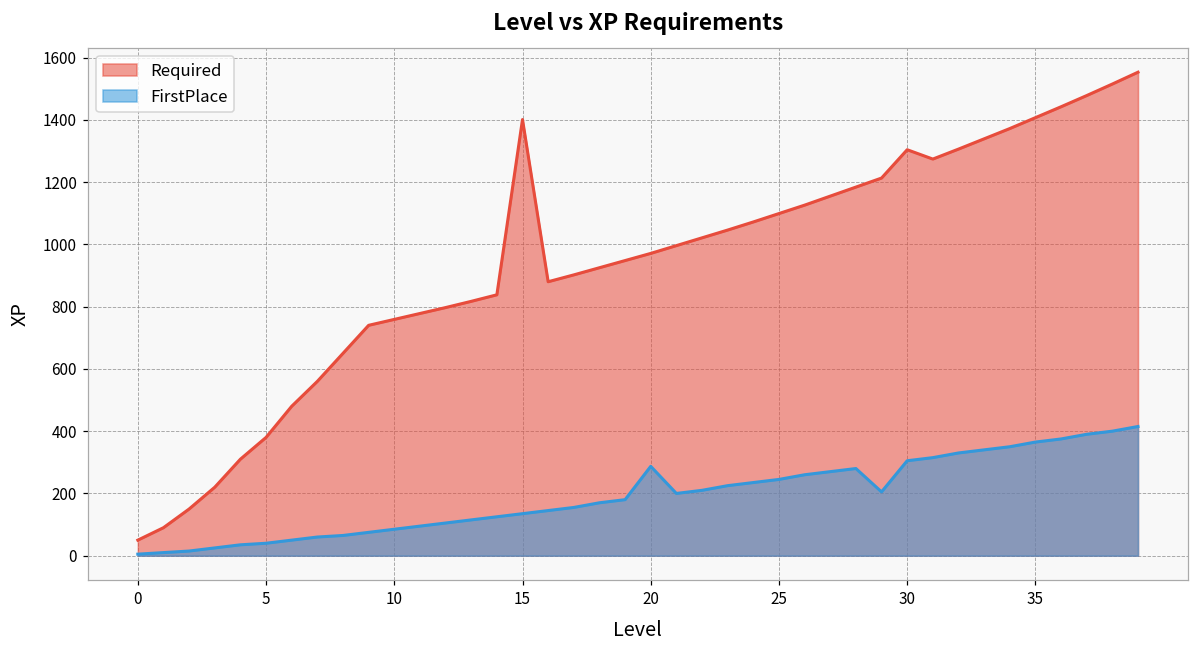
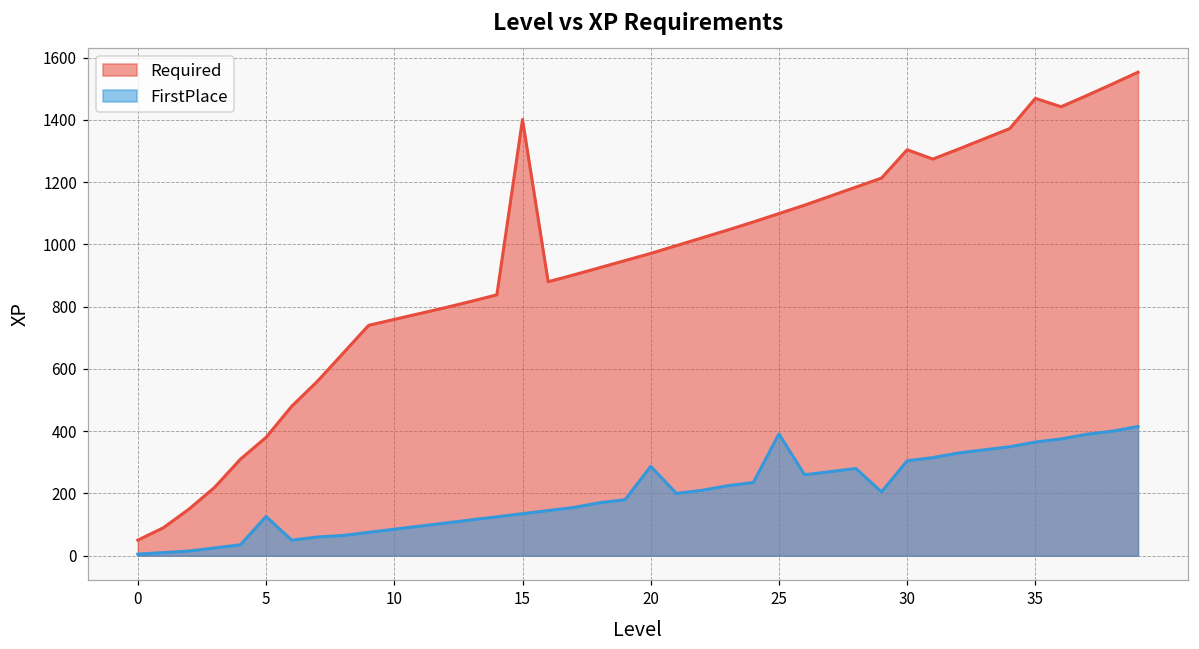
FirstPlace, 5: 40 -> 130
FirstPlace, 25: 250 -> 390
Required, 35: 1410 -> 1470
